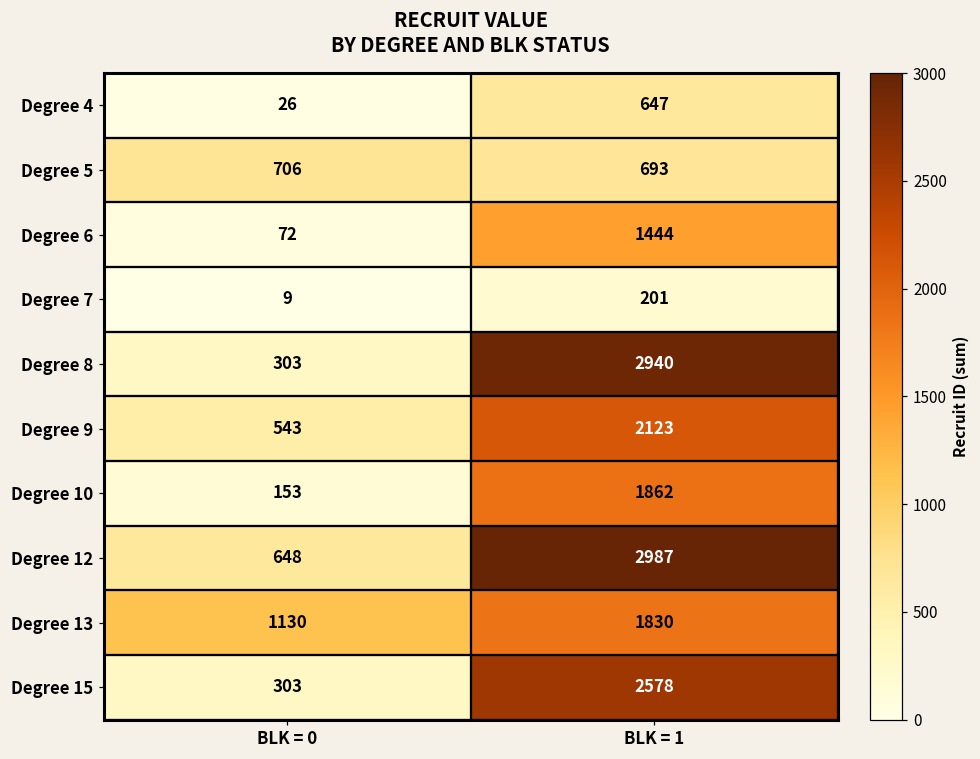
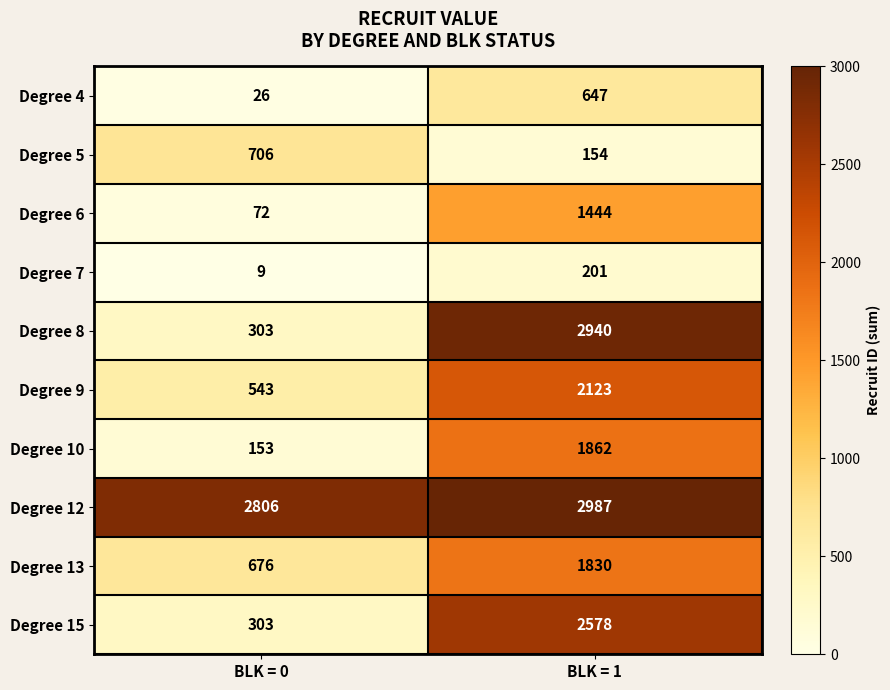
Degree 5, BLK = 1: 693 -> 154
Degree 12, BLK = 0: 648 -> 2806
Degree 13, BLK = 0: 1130 -> 676
